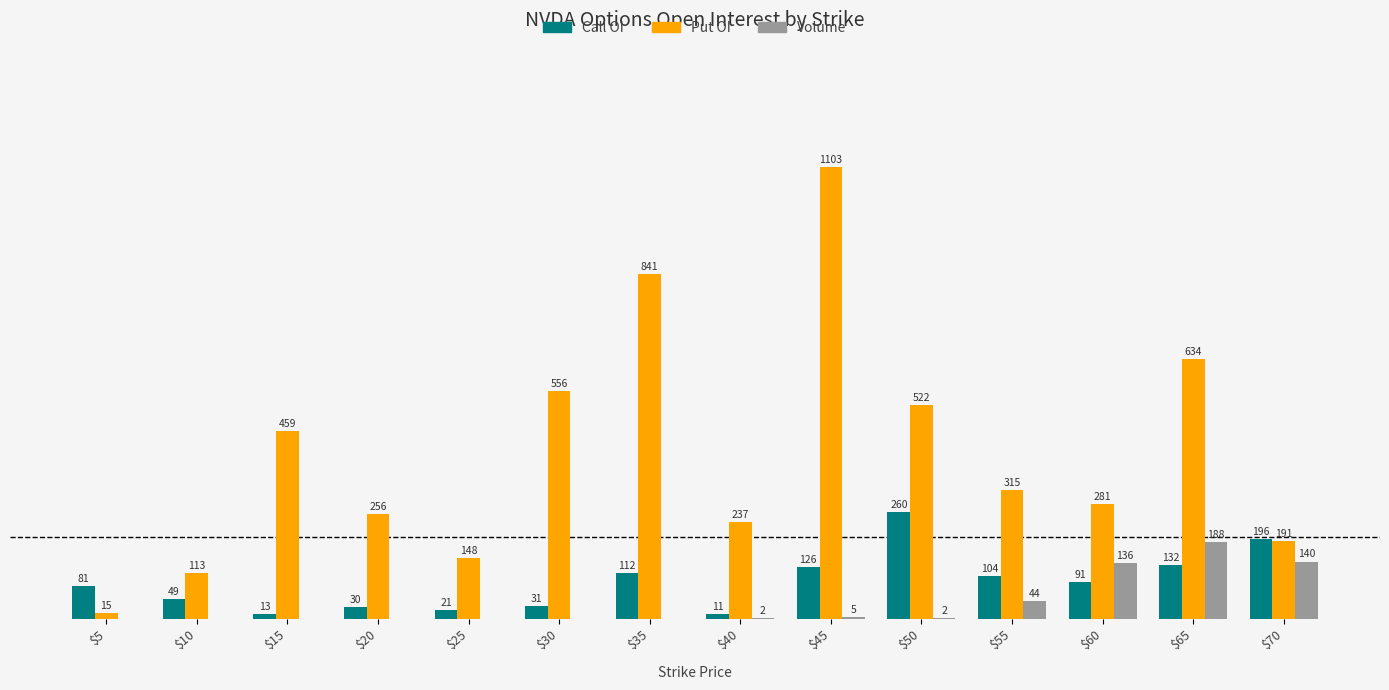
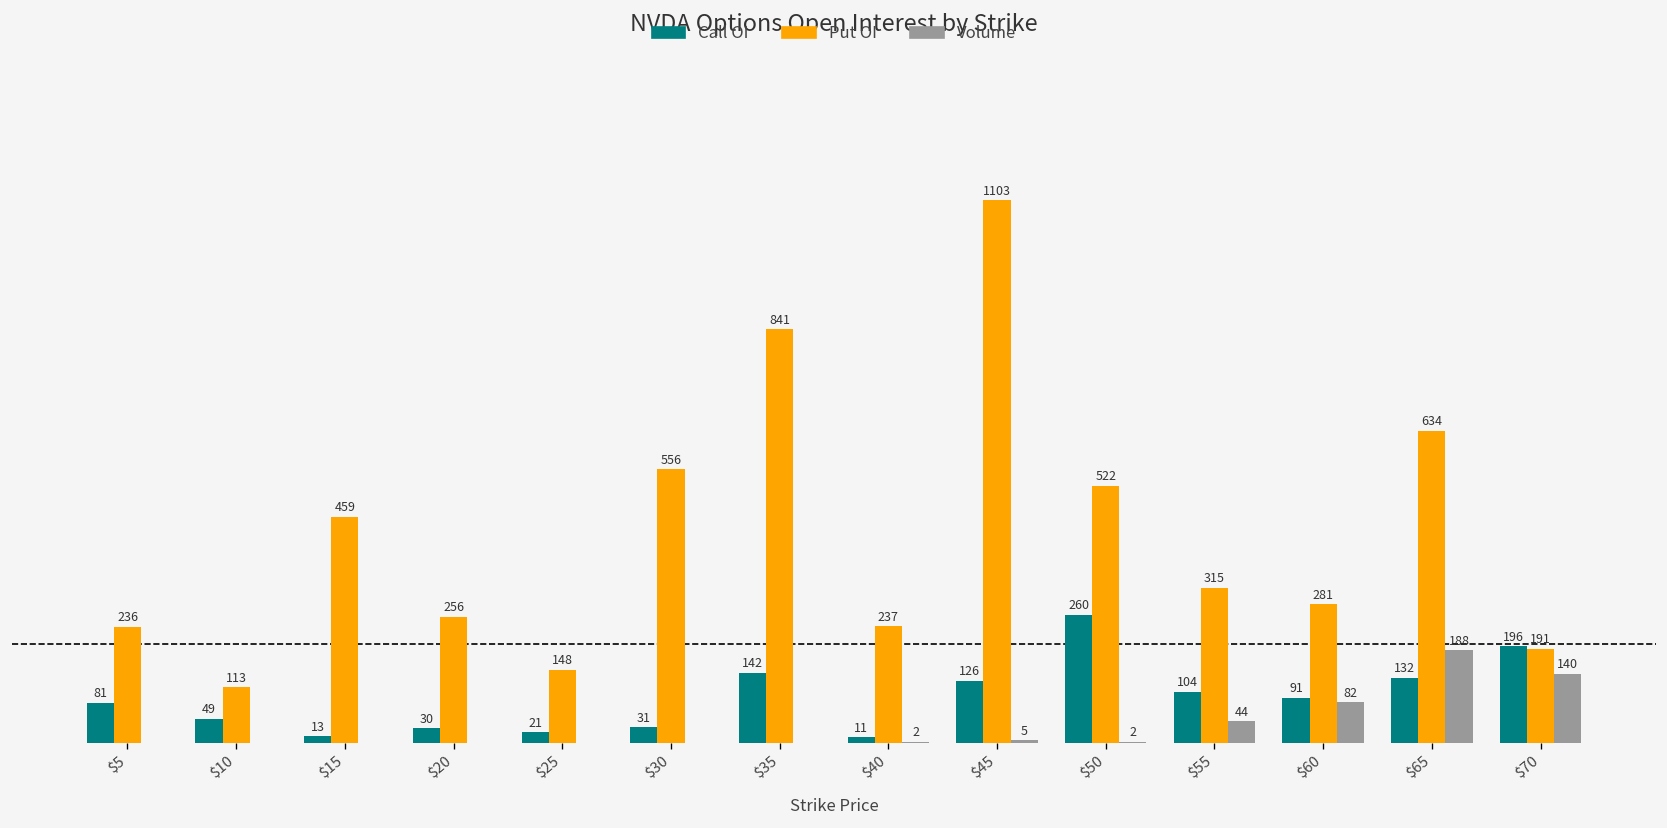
Put OI, $5: 15 -> 236
Call OI, $35: 112 -> 142
Volume, $60: 136 -> 82
